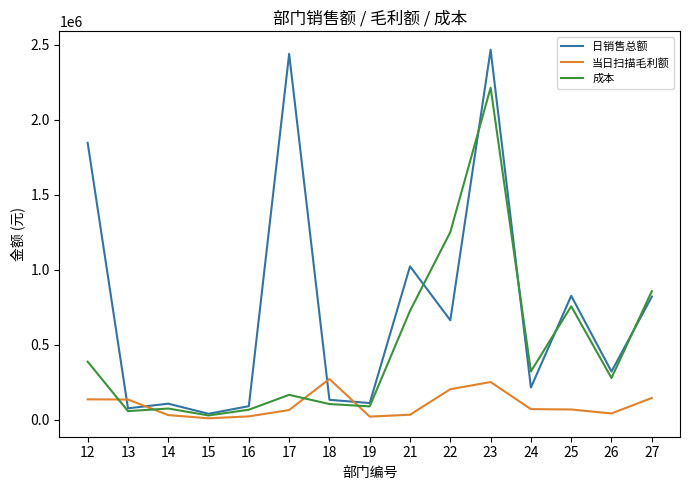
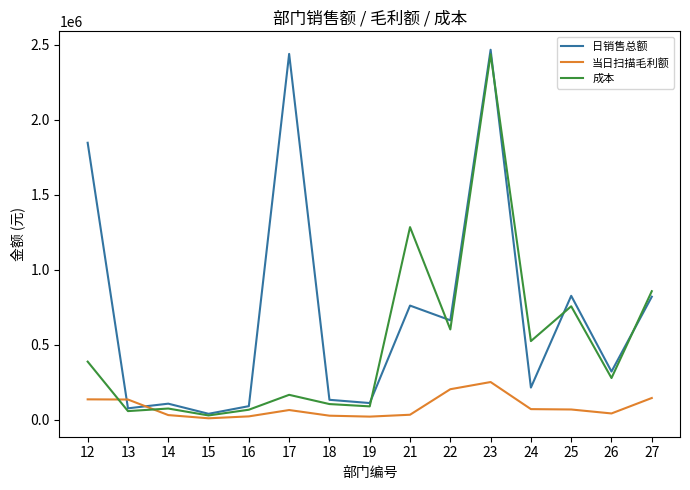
当日扫描毛利额, 18: 270000 -> 30000
日销售总额, 21: 1020000 -> 760000
成本, 21: 730000 -> 1280000
成本, 22: 1250000 -> 600000
成本, 23: 2210000 -> 2440000
成本, 24: 320000 -> 530000
